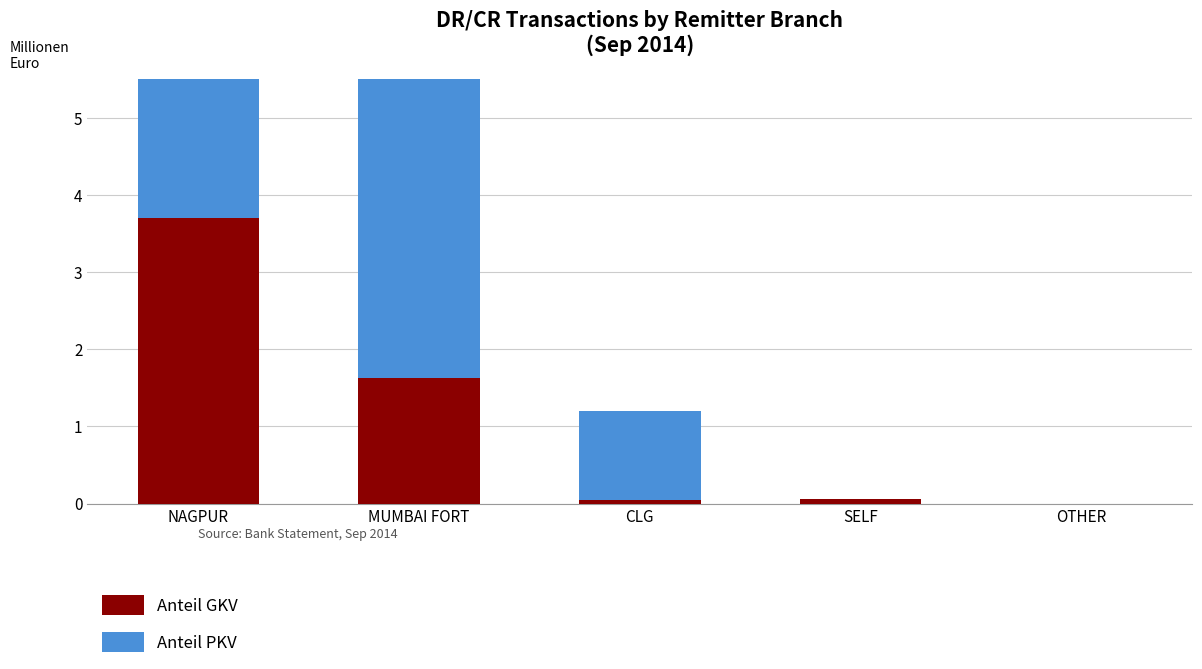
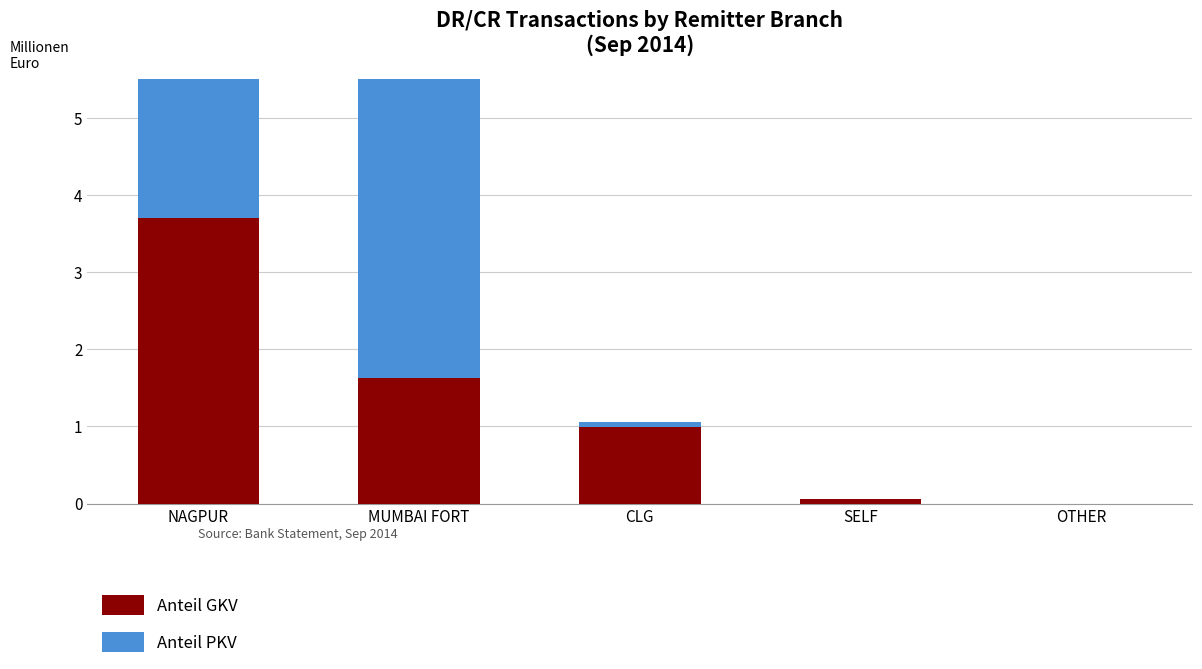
Anteil GKV, CLG: 0.1 -> 1.0
Anteil PKV, CLG: 1.2 -> 0.1
